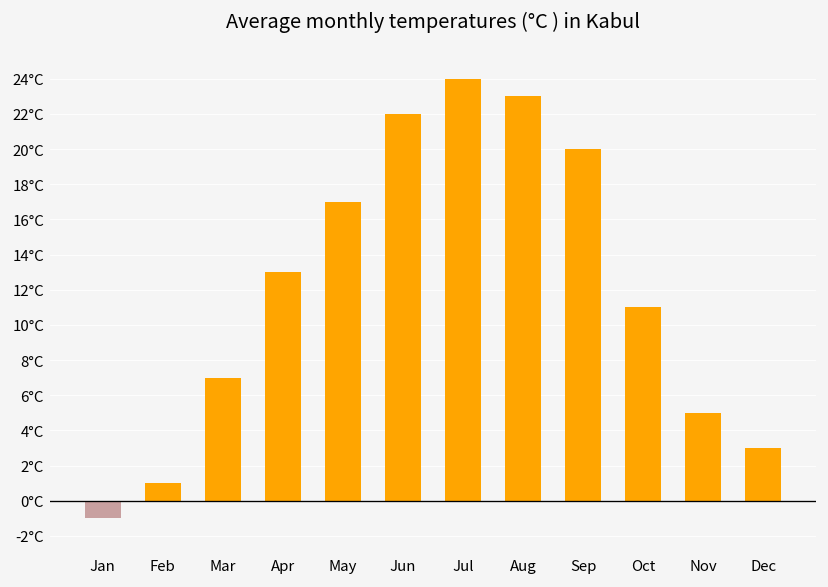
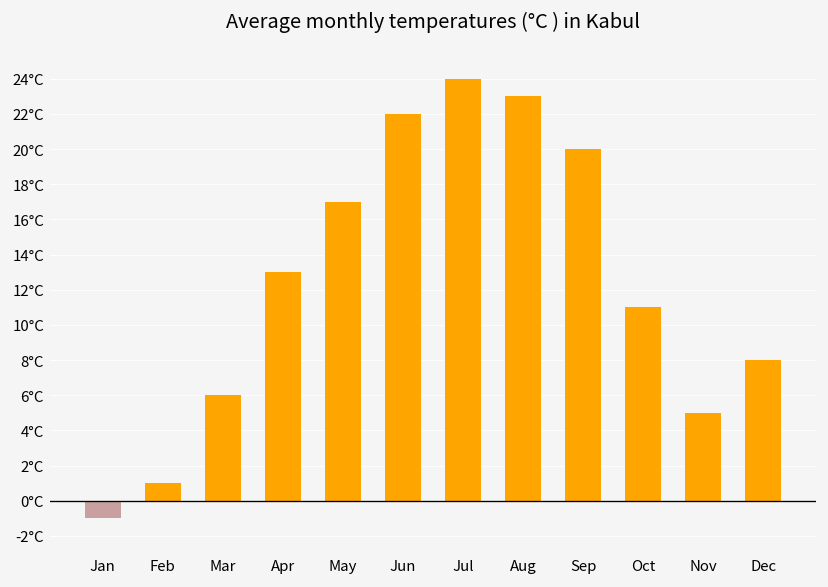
Mar: 7°C -> 6°C
Dec: 3°C -> 8°C
